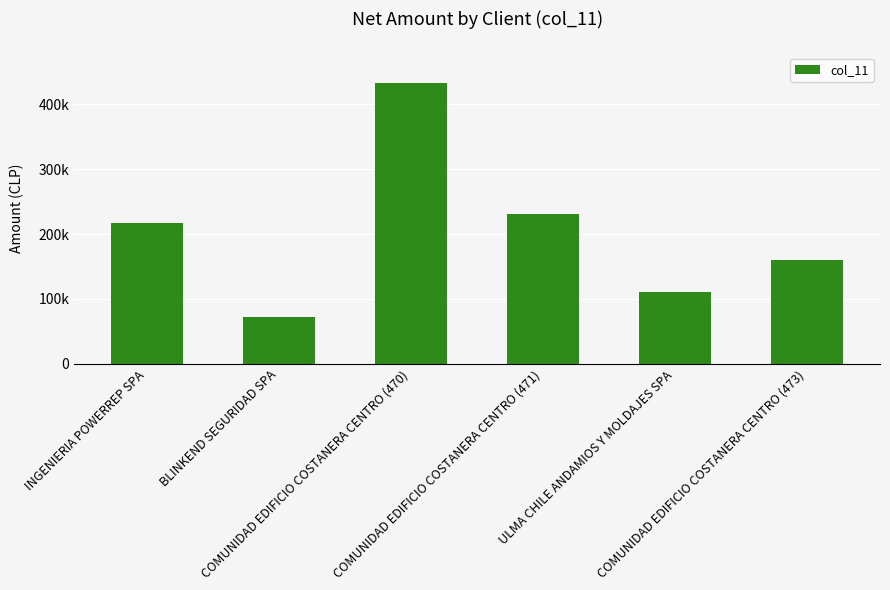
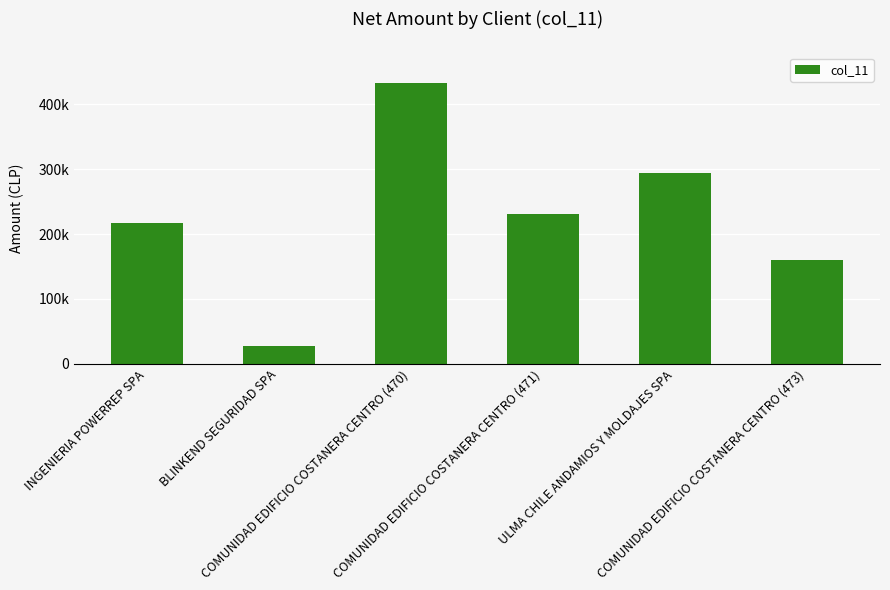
BLINKEND SEGURIDAD SPA: 70000 -> 30000
ULMA CHILE ANDAMIOS Y MOLDAJES SPA: 110000 -> 290000
